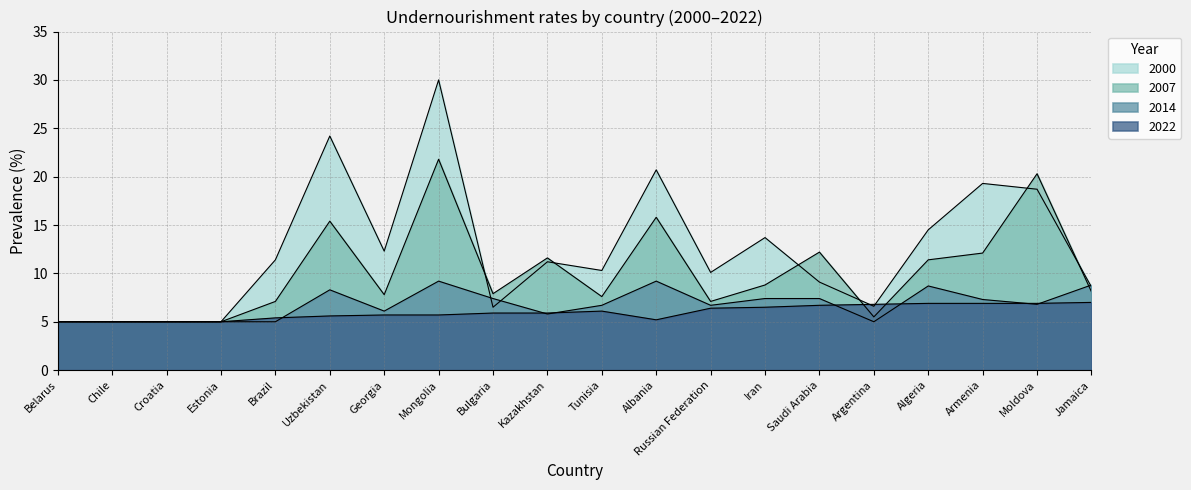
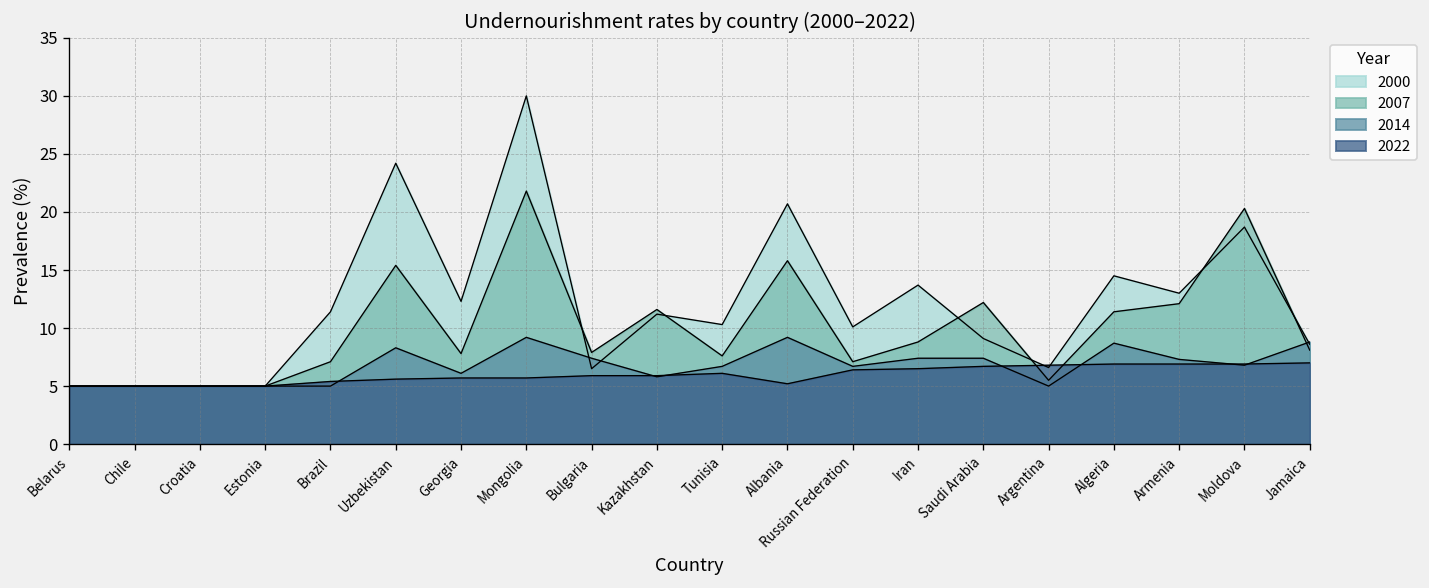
2000, Armenia: 19 -> 13
